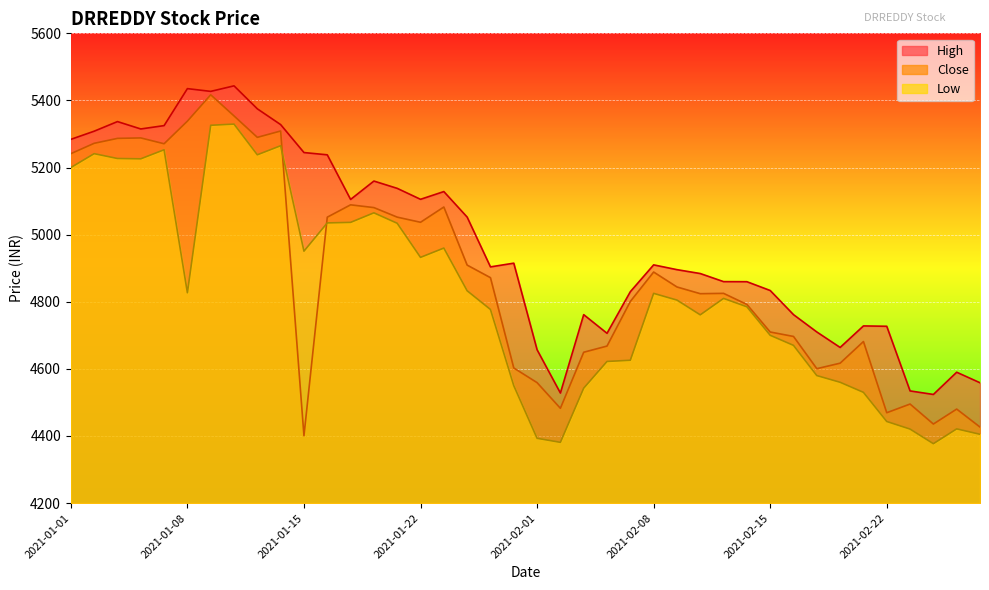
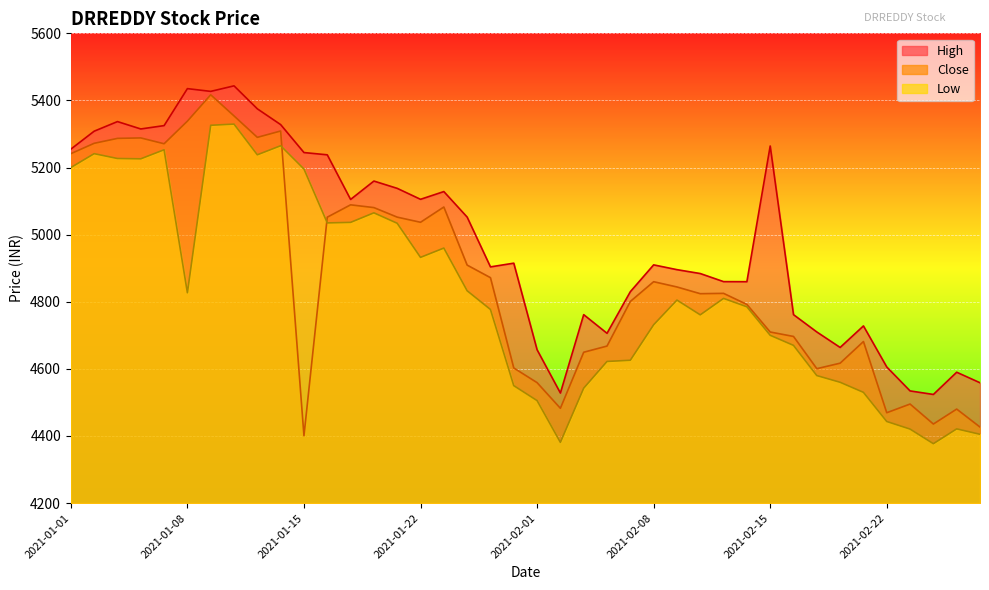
High, 2021-01-01: 5280 -> 5250
Low, 2021-01-15: 4950 -> 5200
Low, 2021-02-01: 4390 -> 4510
Close, 2021-02-08: 4890 -> 4860
Low, 2021-02-08: 4830 -> 4730
High, 2021-02-15: 4830 -> 5260
High, 2021-02-22: 4730 -> 4610
